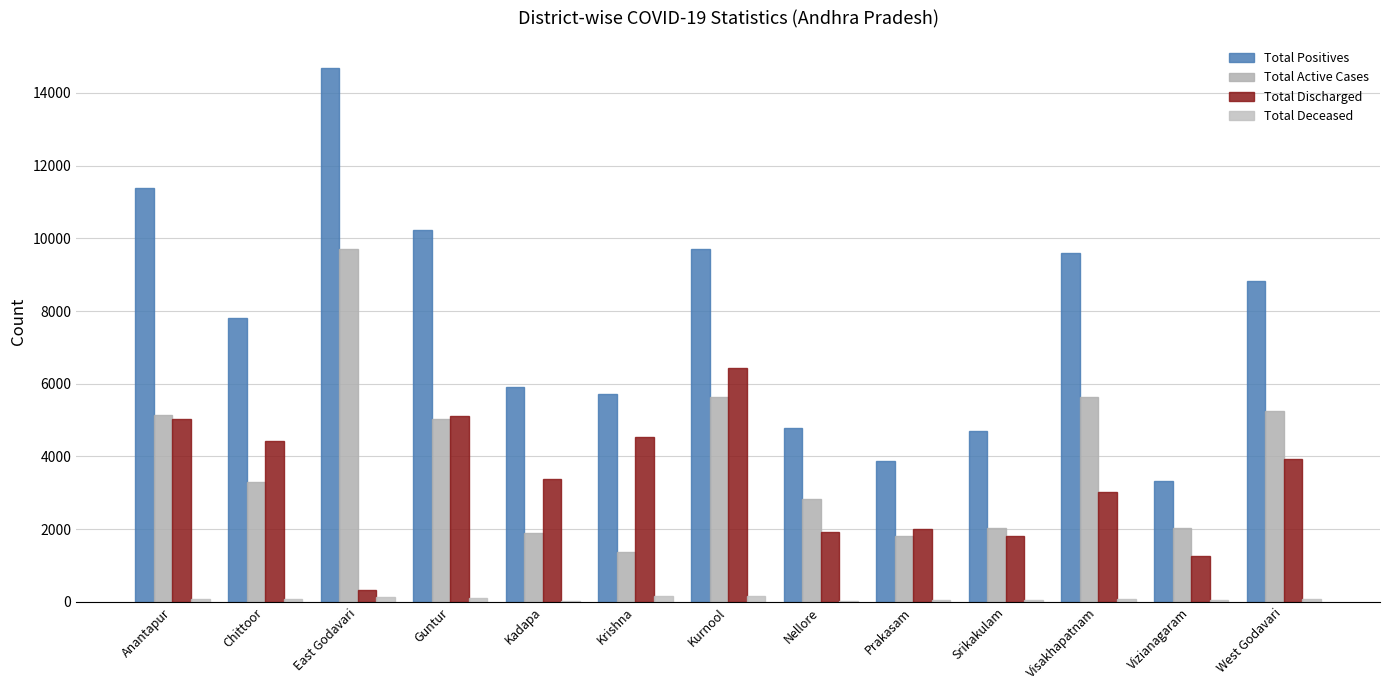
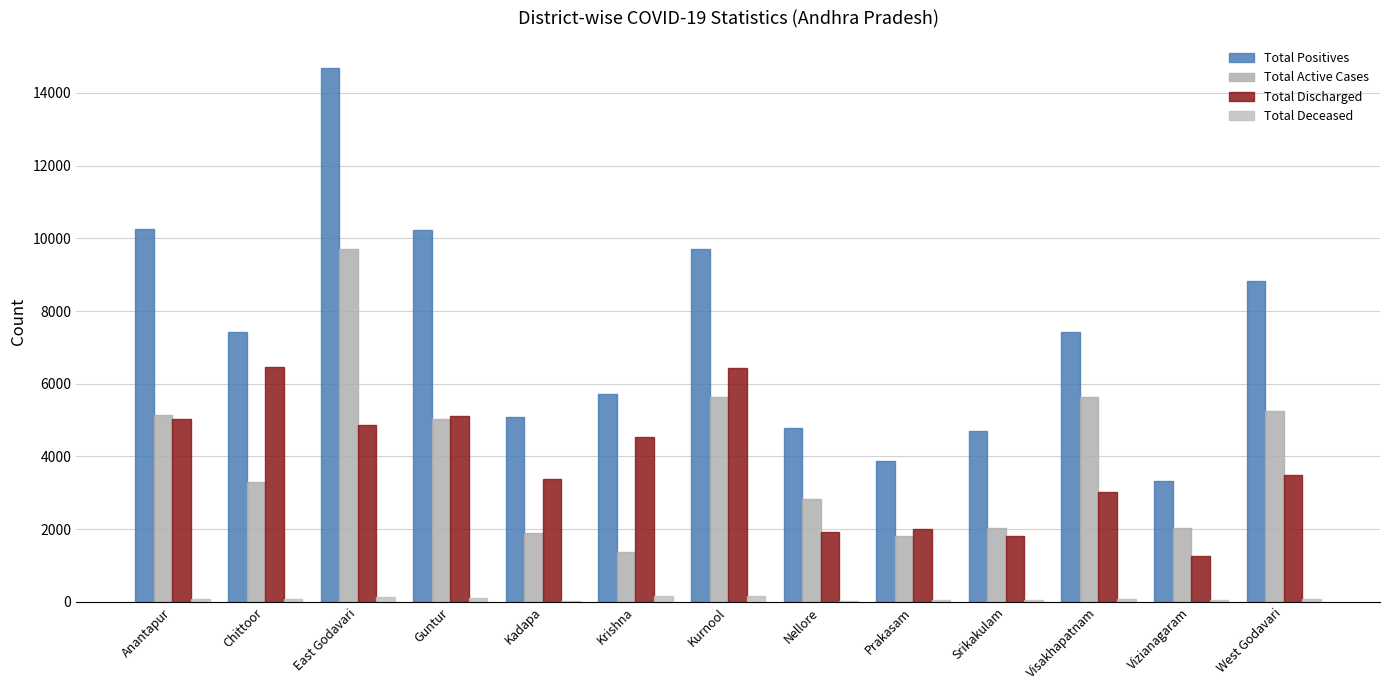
Total Positives, Anantapur: 11400 -> 10200
Total Positives, Chittoor: 7800 -> 7400
Total Discharged, Chittoor: 4400 -> 6500
Total Discharged, East Godavari: 300 -> 4900
Total Positives, Kadapa: 5900 -> 5100
Total Positives, Visakhapatnam: 9600 -> 7400
Total Discharged, West Godavari: 3900 -> 3500
